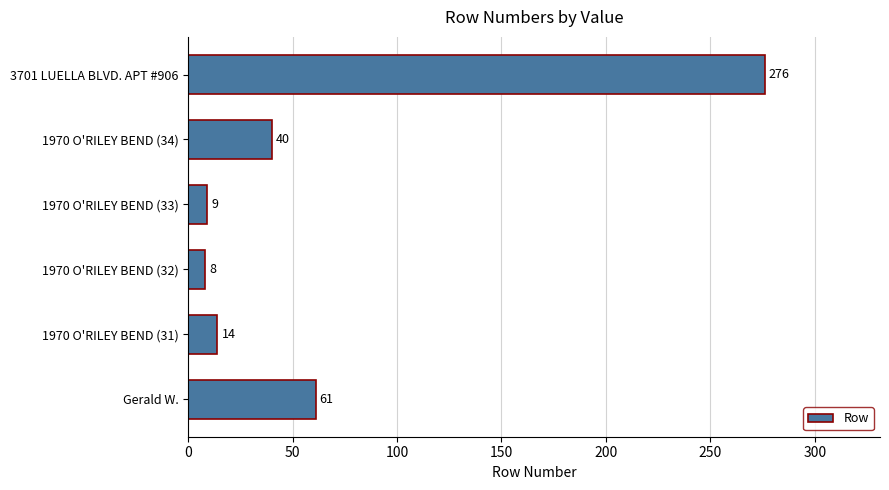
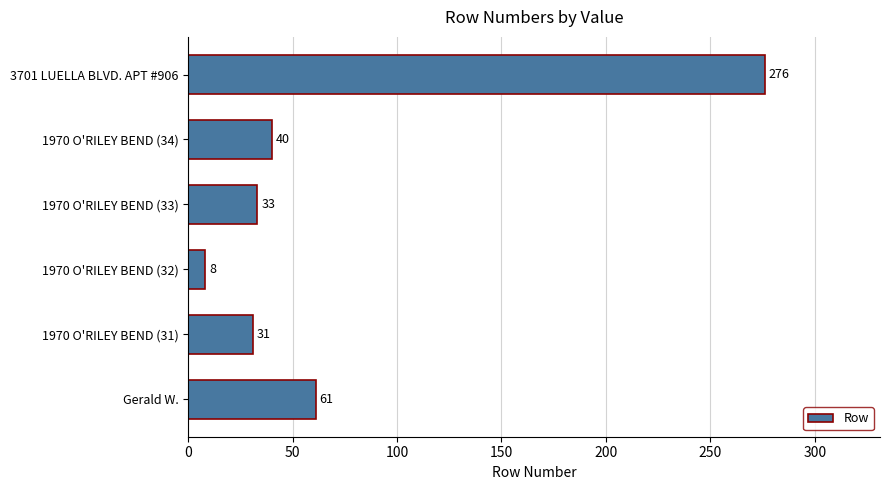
1970 O'RILEY BEND (33): 9 -> 33
1970 O'RILEY BEND (31): 14 -> 31
